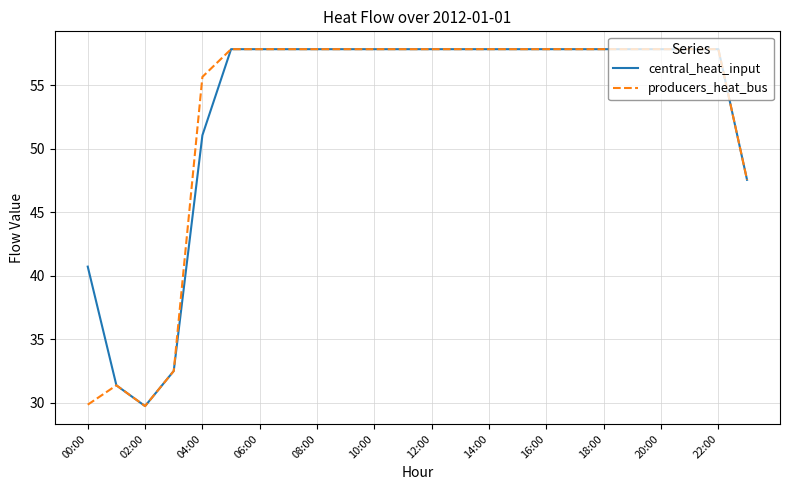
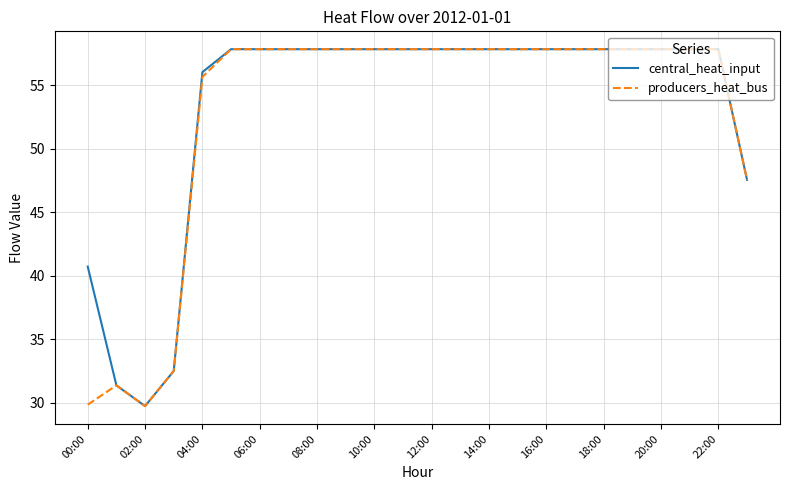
central_heat_input, 04:00: 51.1 -> 56.0
